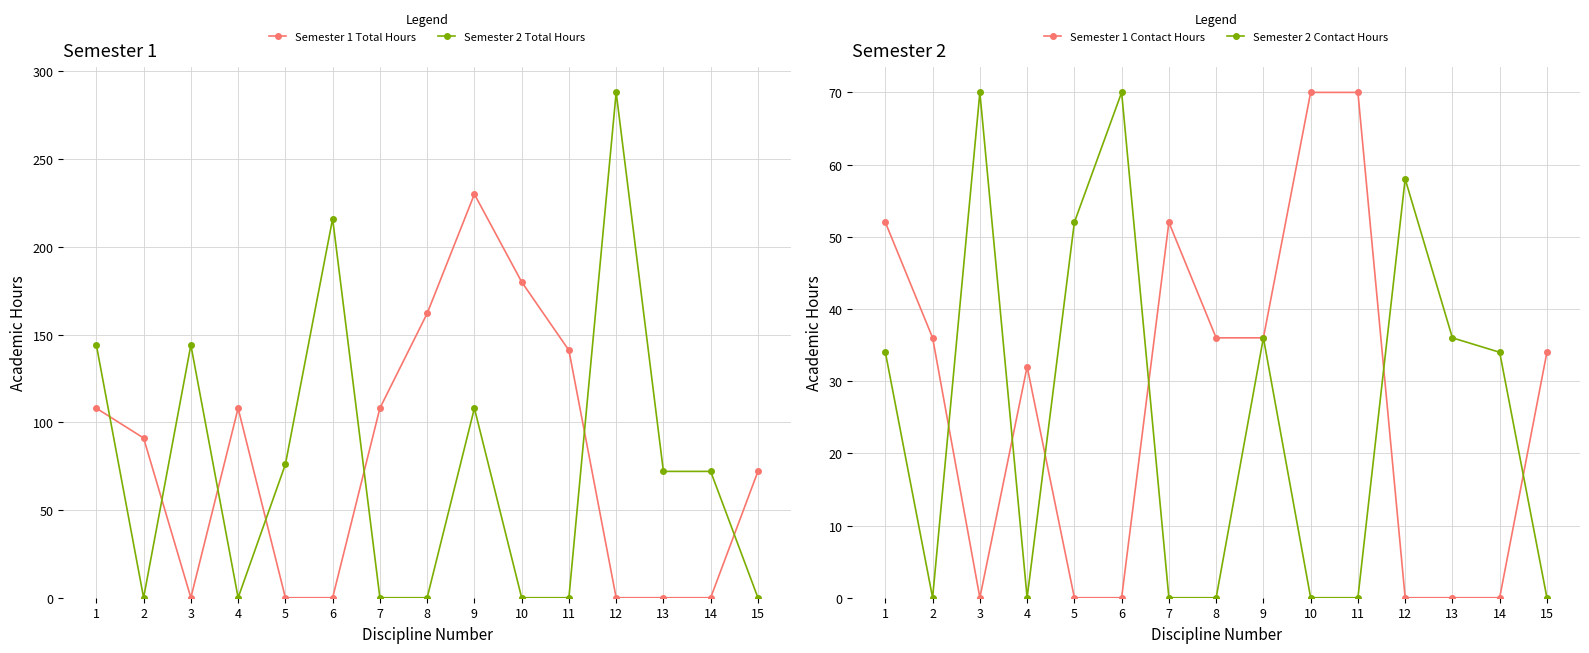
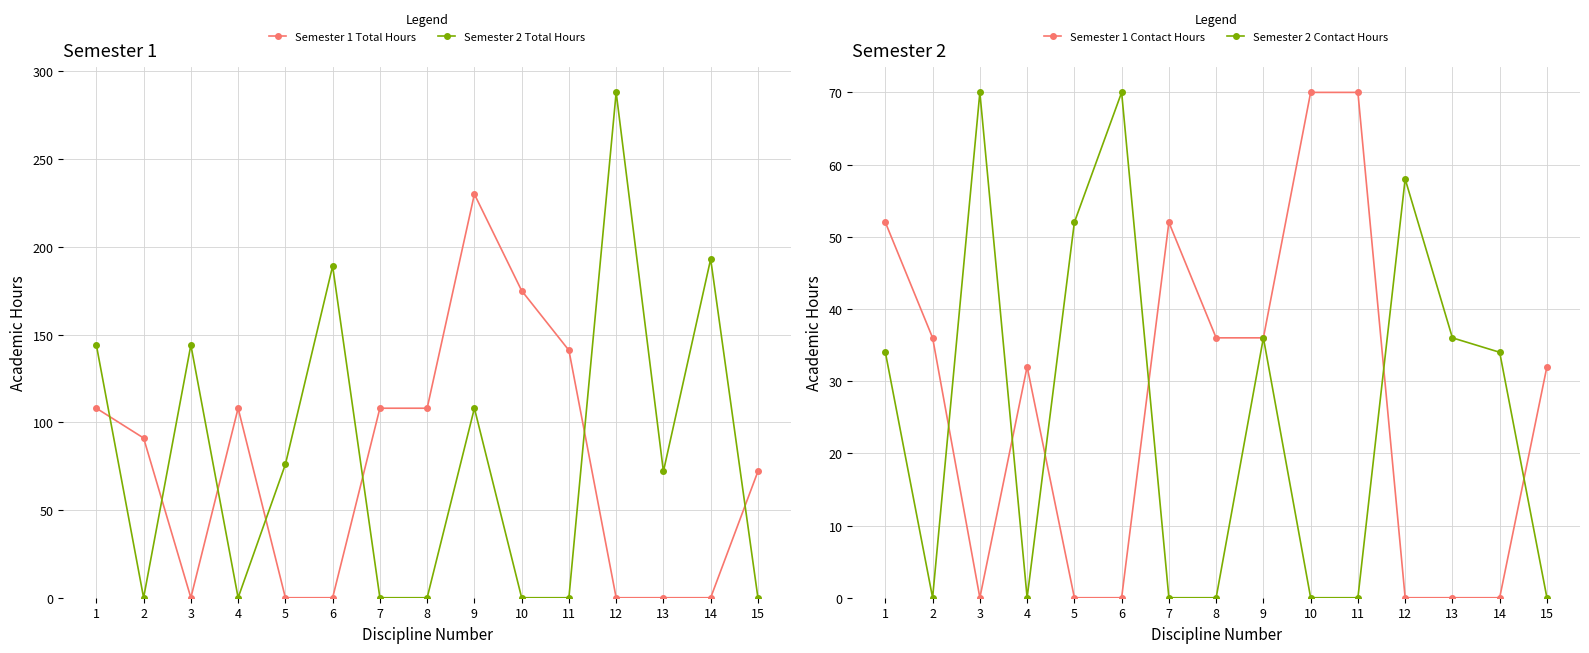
Semester 1, Semester 2 Total Hours, 6: 216 -> 189
Semester 1, Semester 1 Total Hours, 8: 162 -> 108
Semester 1, Semester 1 Total Hours, 10: 180 -> 175
Semester 1, Semester 2 Total Hours, 14: 72 -> 193
Semester 2, Semester 1 Contact Hours, 15: 34 -> 32
